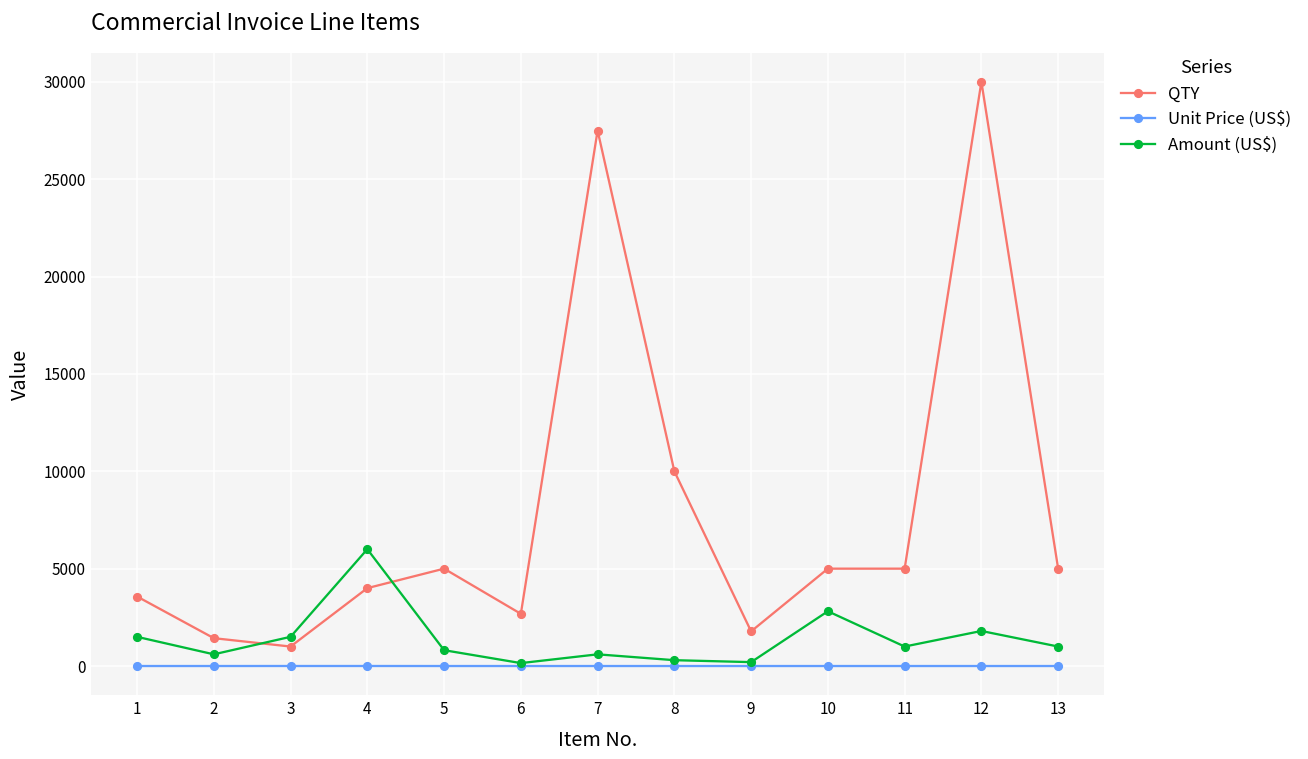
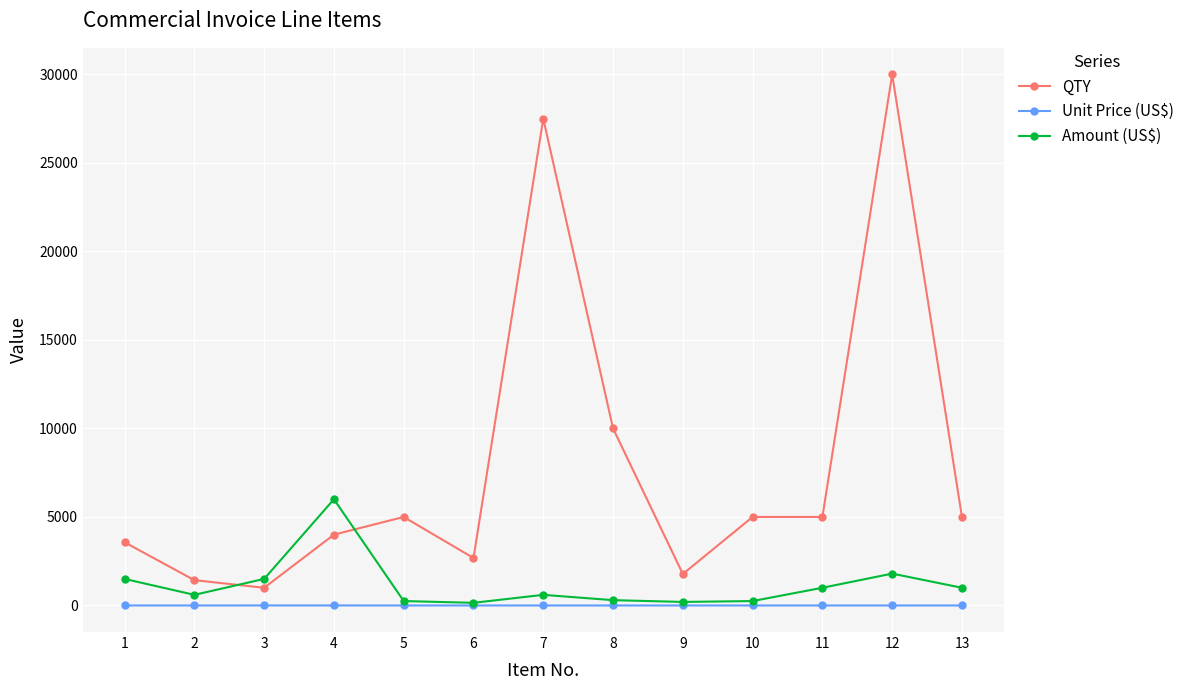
Amount (US$), 5: 800 -> 300
Amount (US$), 10: 2800 -> 300
